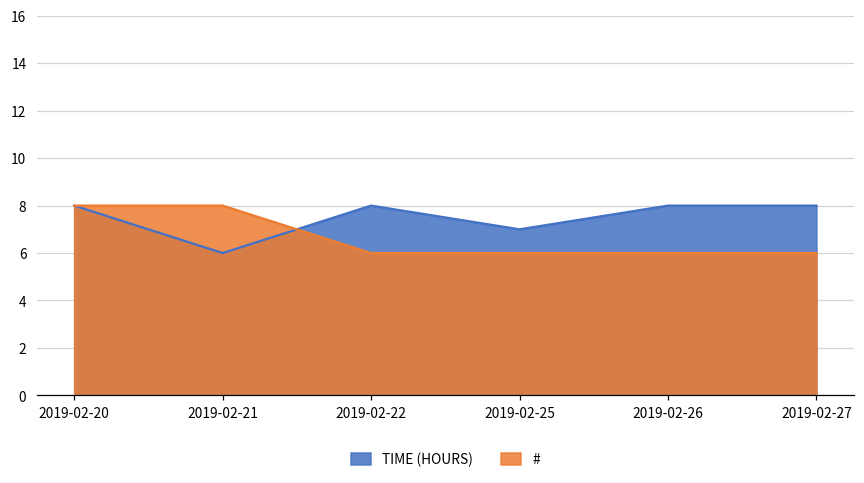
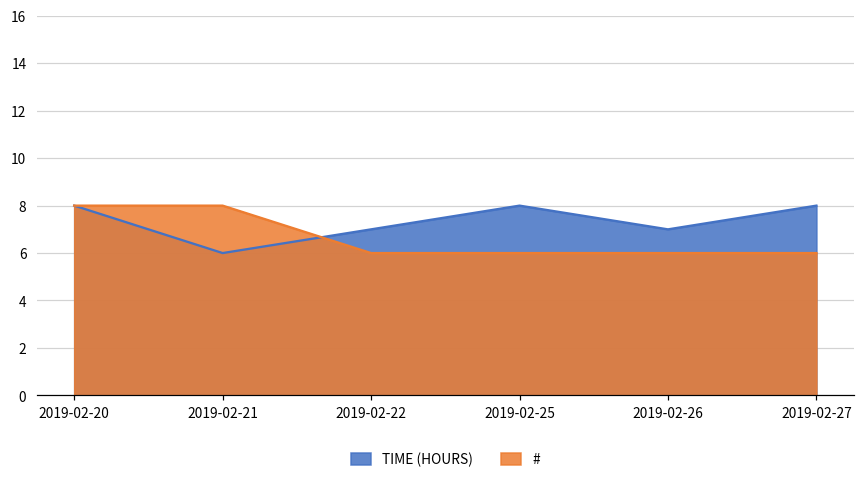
TIME (HOURS), 2019-02-22: 8 -> 7
TIME (HOURS), 2019-02-25: 7 -> 8
TIME (HOURS), 2019-02-26: 8 -> 7
